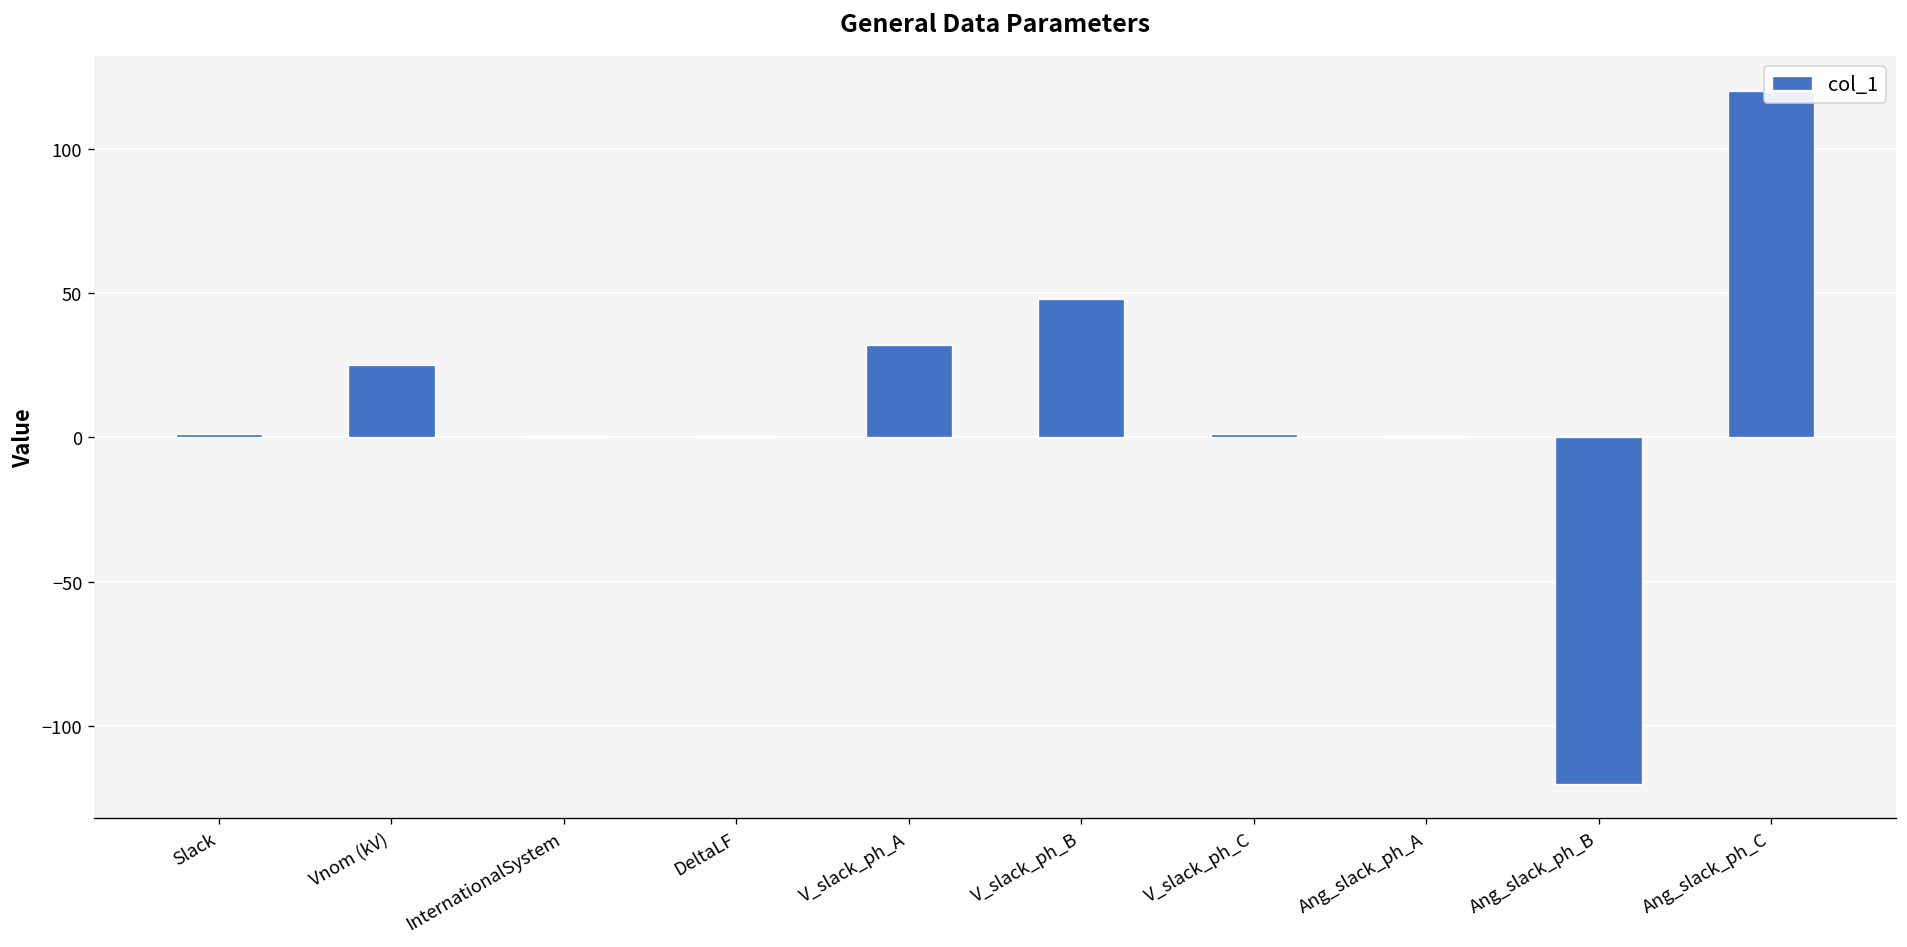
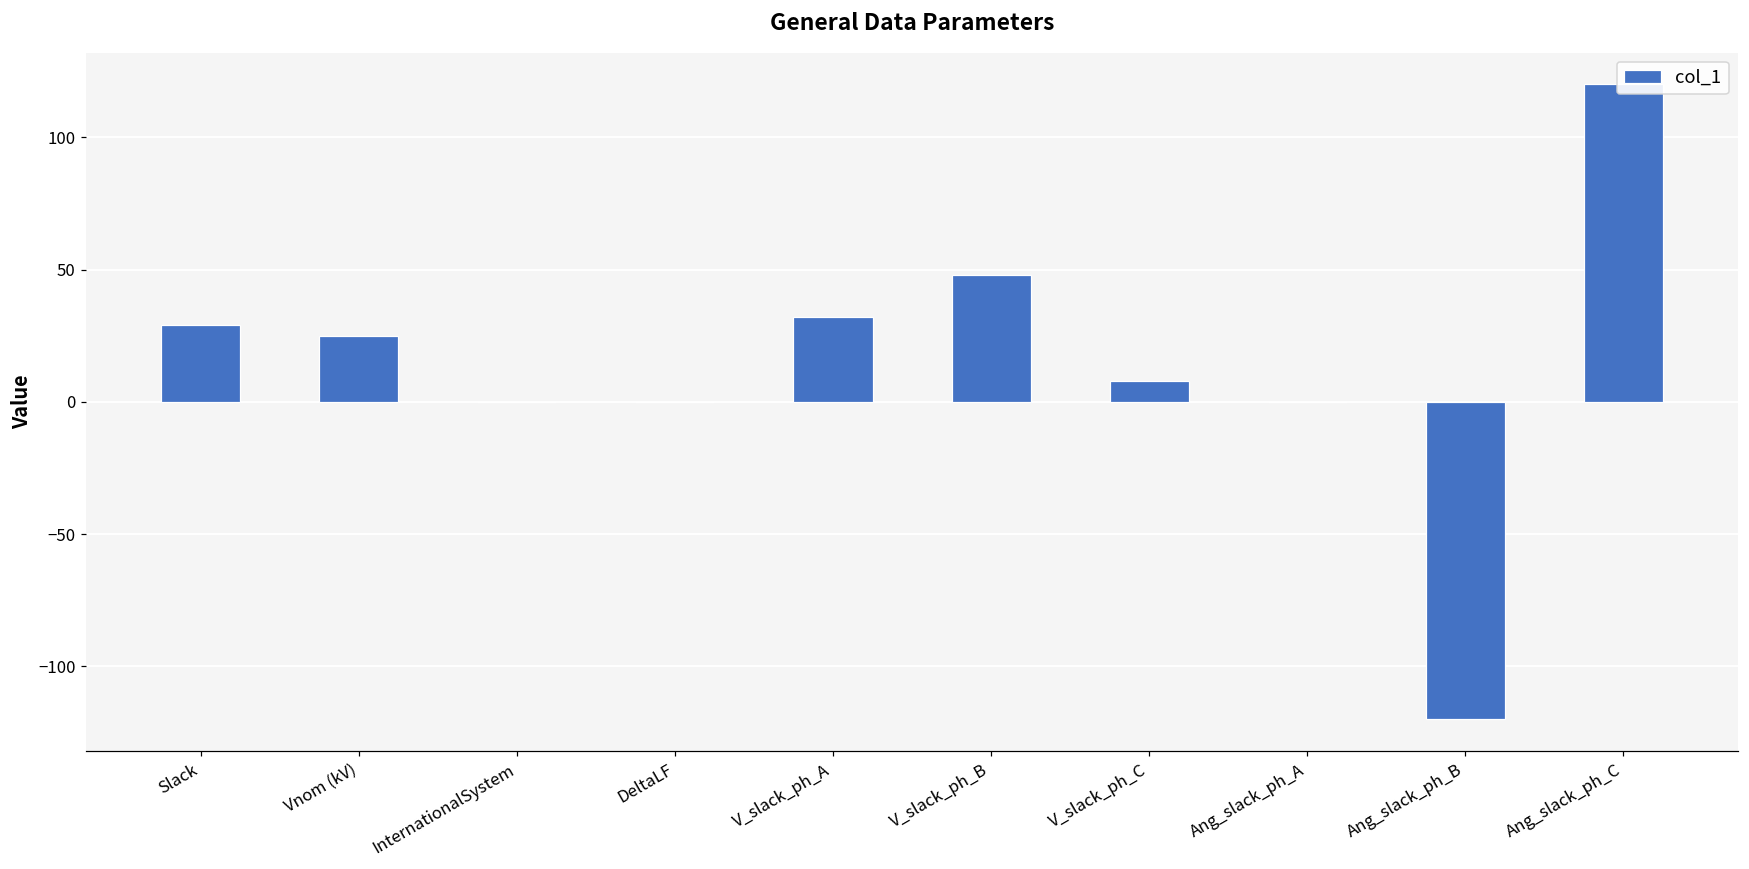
Slack: 1 -> 29
V_slack_ph_C: 1 -> 8
